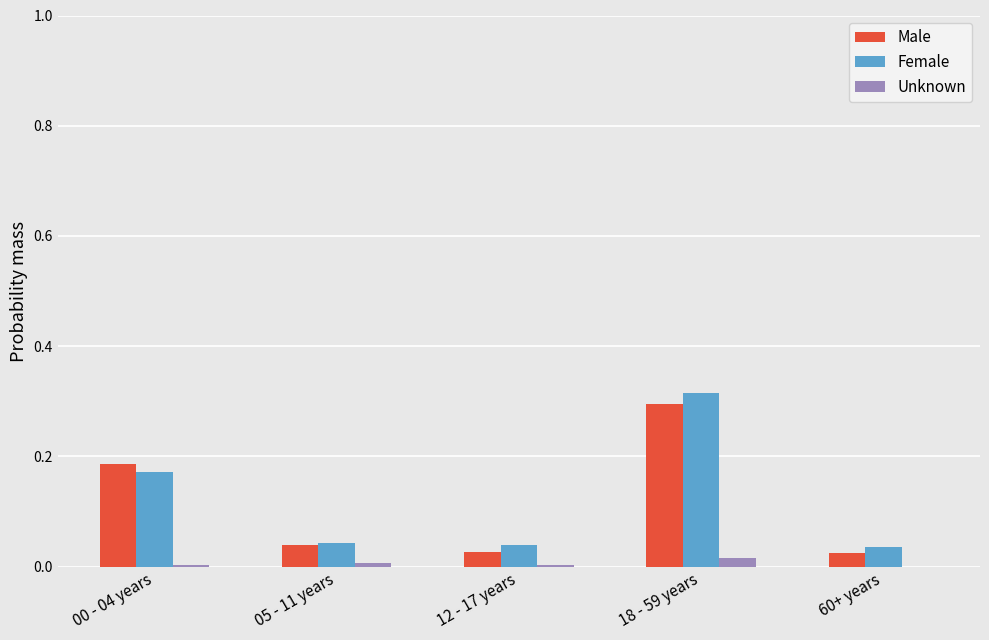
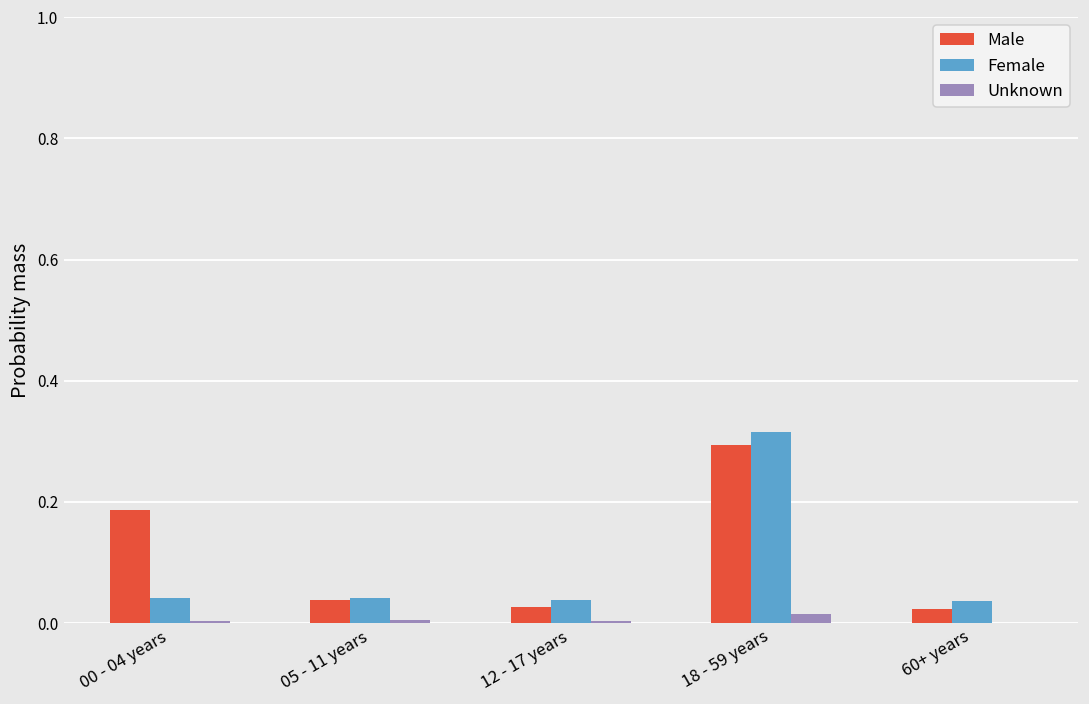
Female, 00 - 04 years: 0.17 -> 0.04
